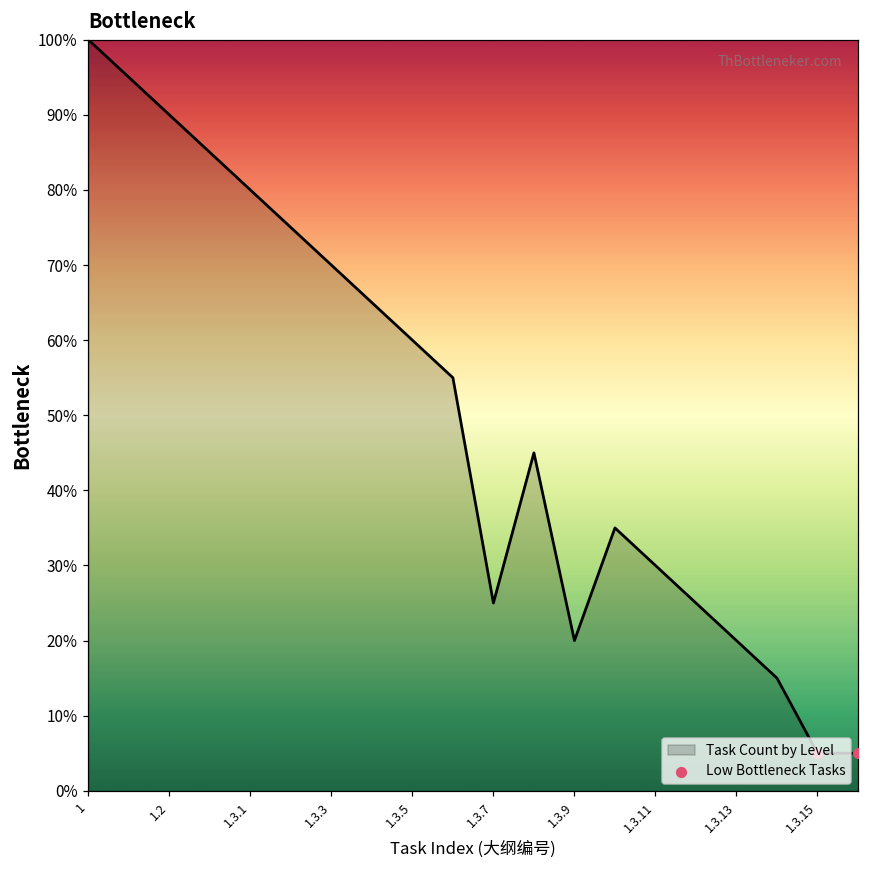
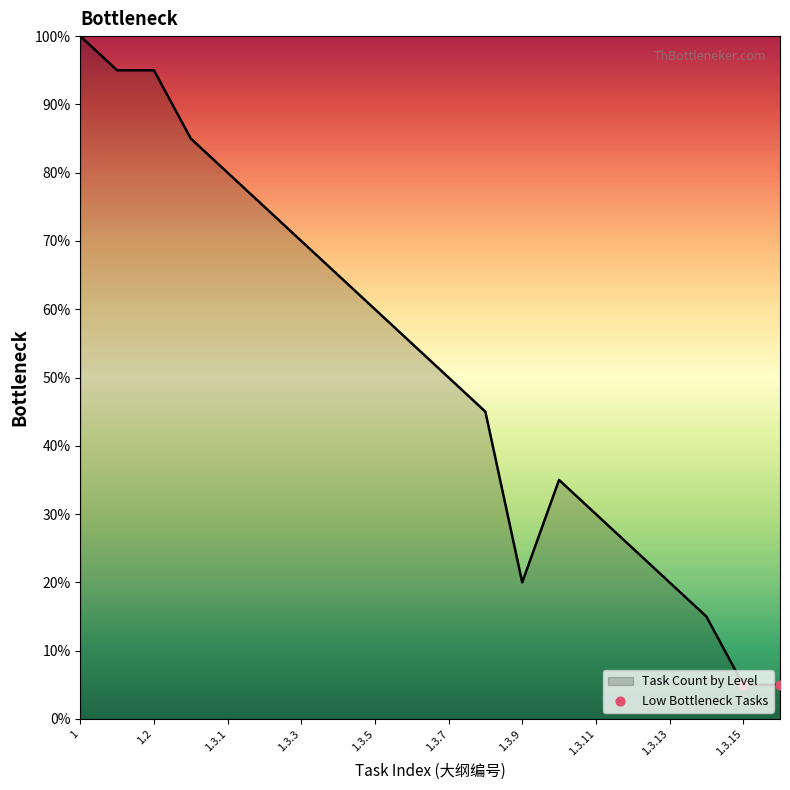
Task Count by Level, 1.2: 90% -> 95%
Task Count by Level, 1.3.7: 25% -> 50%
